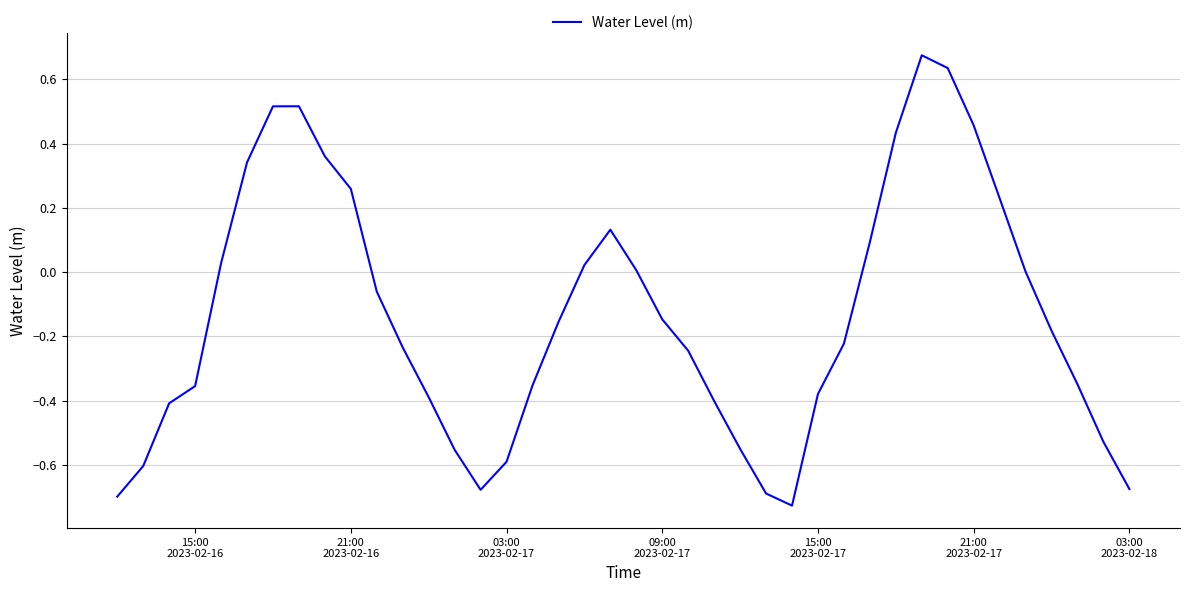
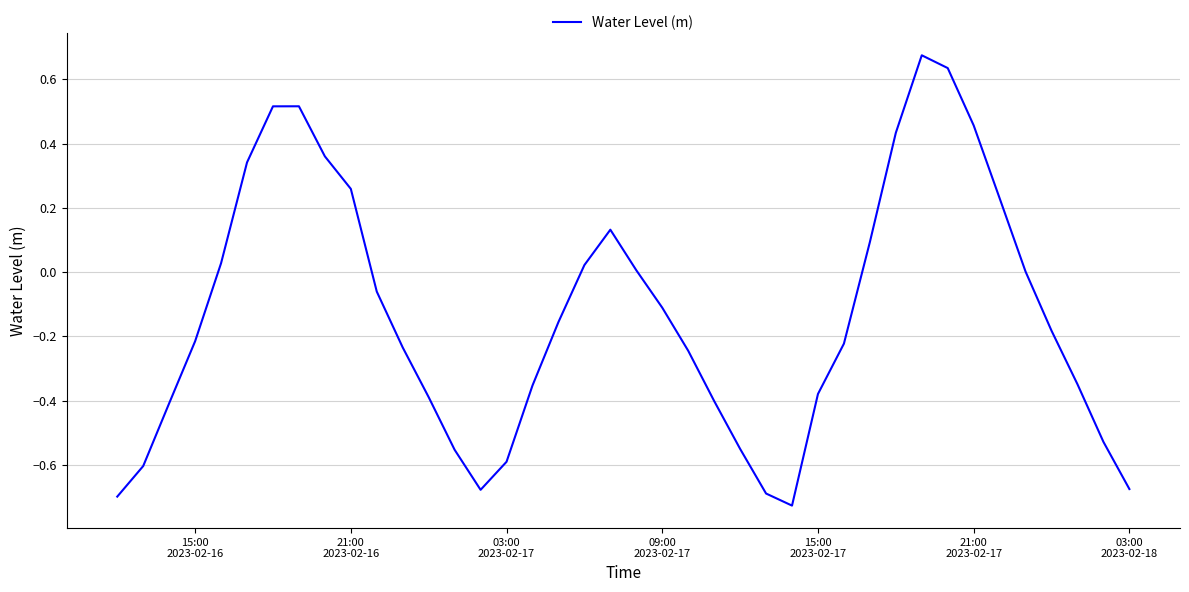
15:00 2023-02-16: -0.36 -> -0.22
09:00 2023-02-17: -0.15 -> -0.11
